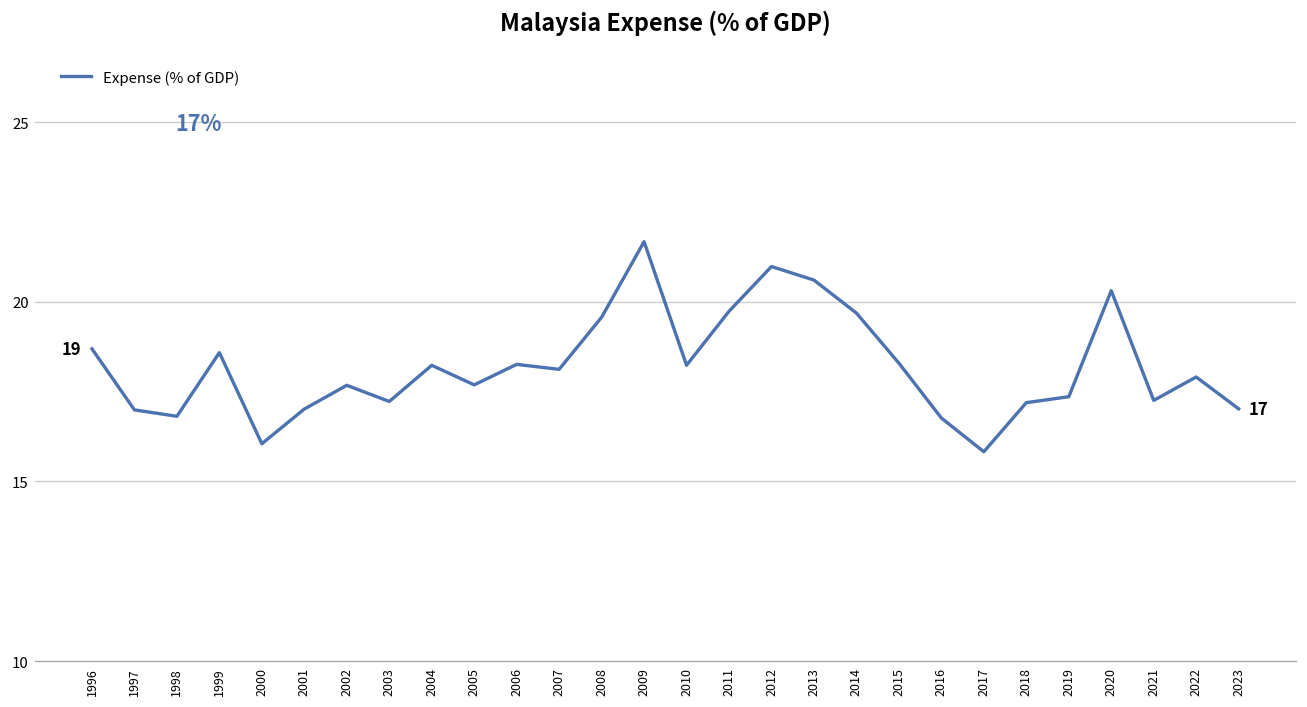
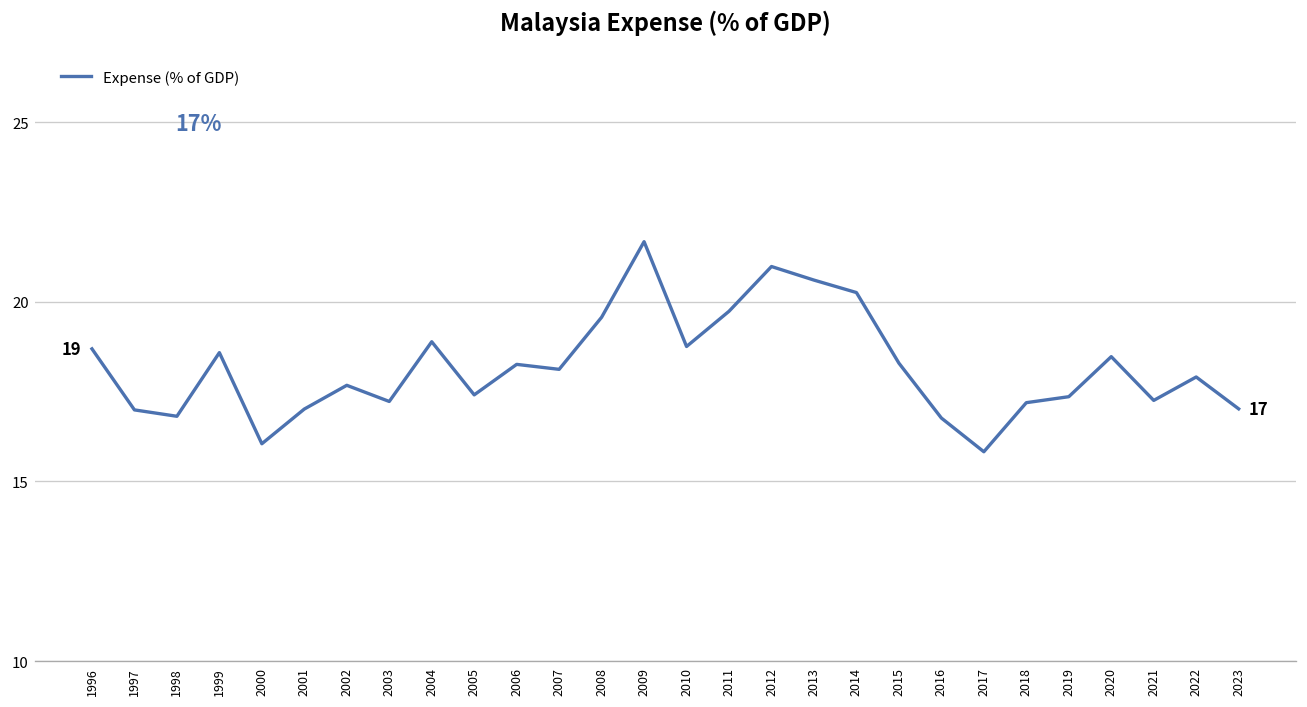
2004: 18.2 -> 18.9
2005: 17.7 -> 17.4
2010: 18.2 -> 18.8
2014: 19.7 -> 20.3
2020: 20.3 -> 18.5
